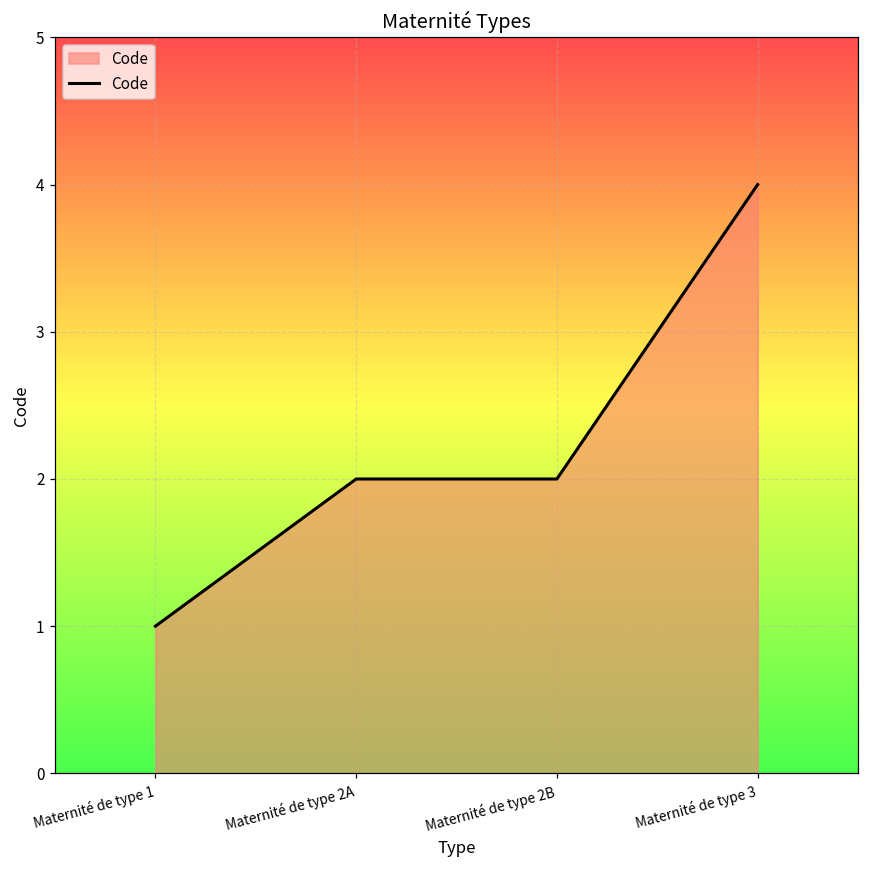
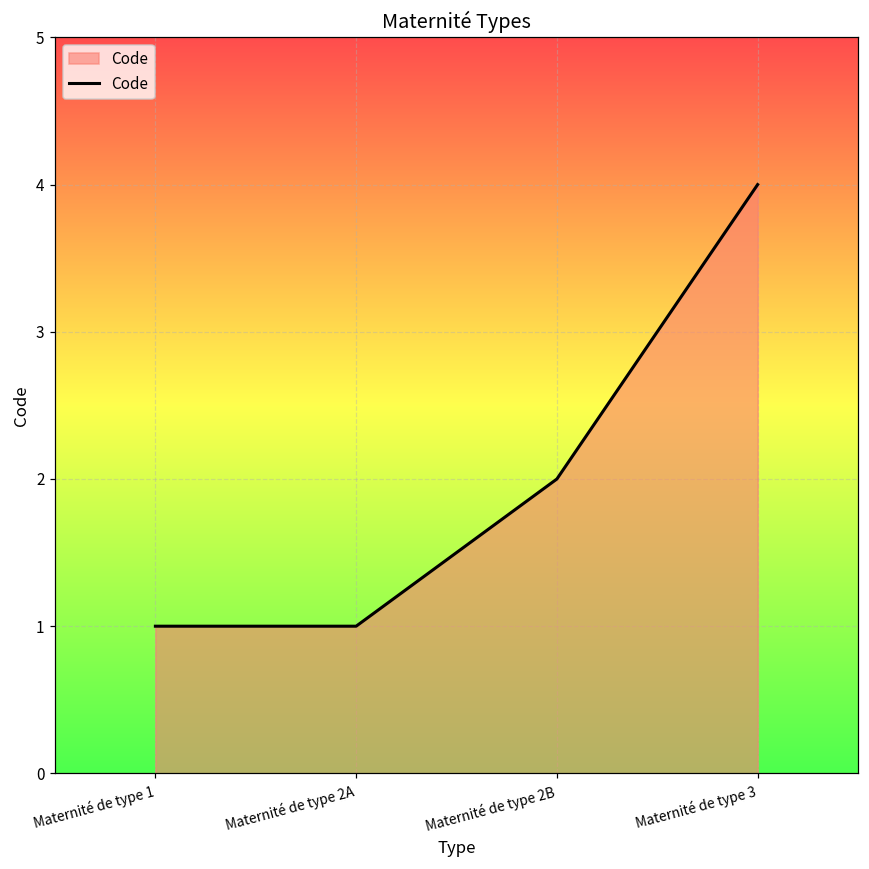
Maternité de type 2A: 2 -> 1
